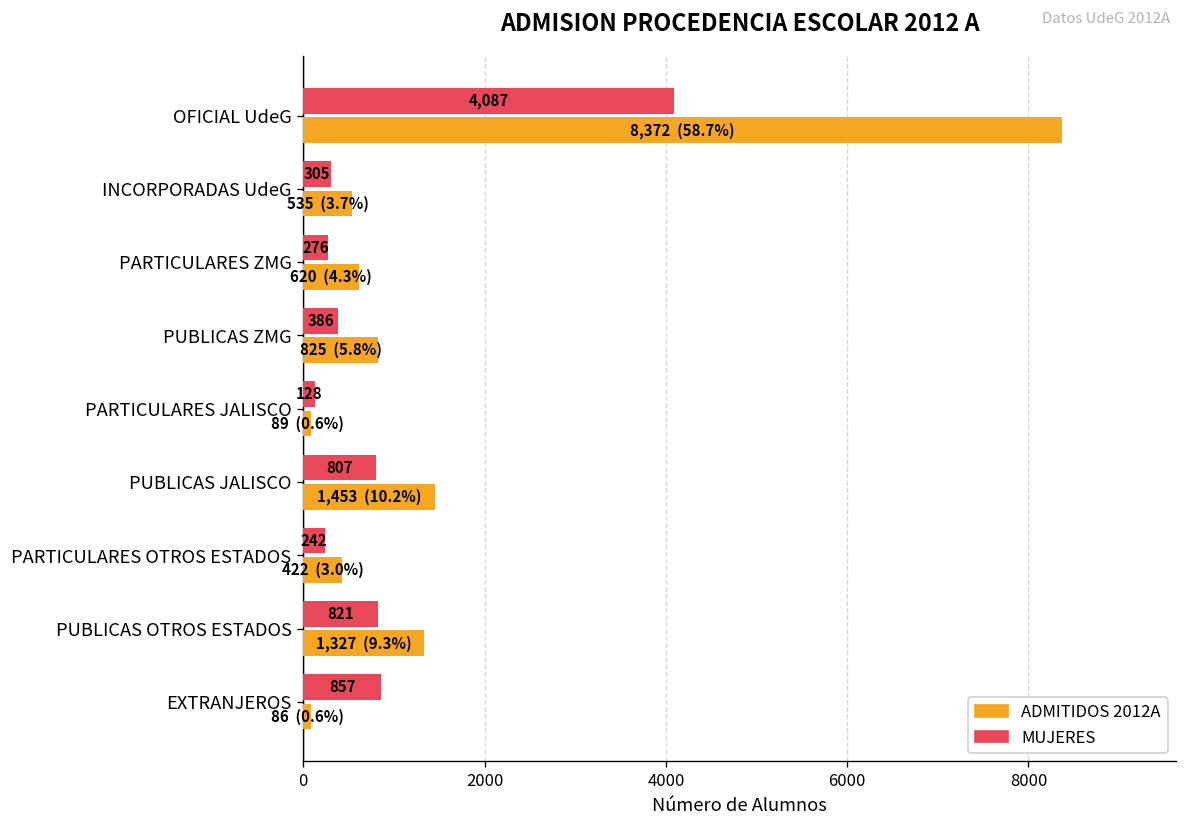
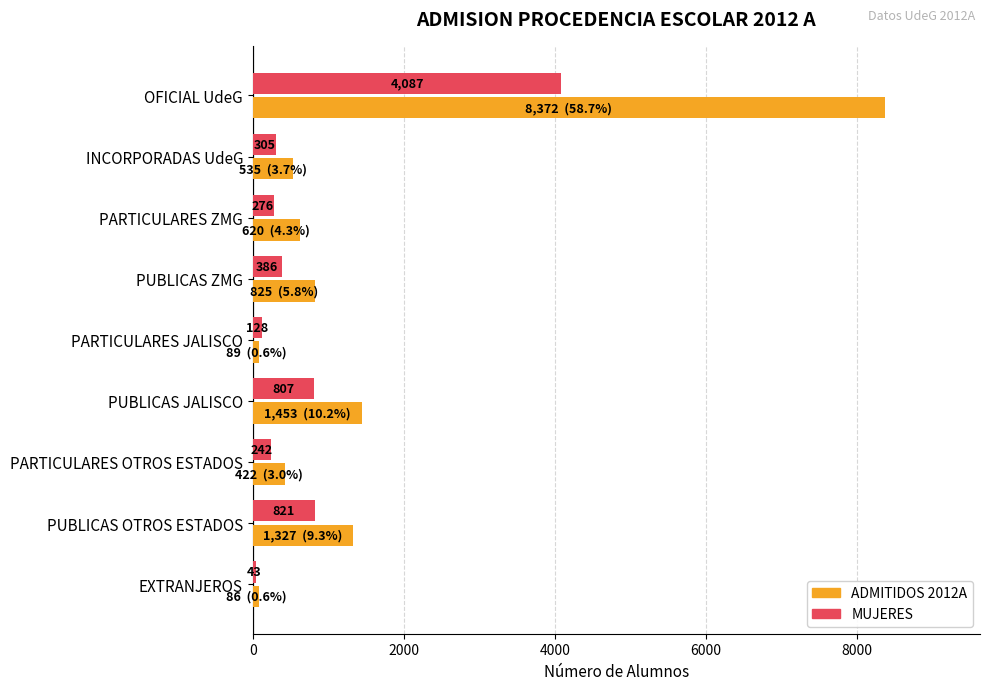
MUJERES, EXTRANJEROS: 857 -> 43
